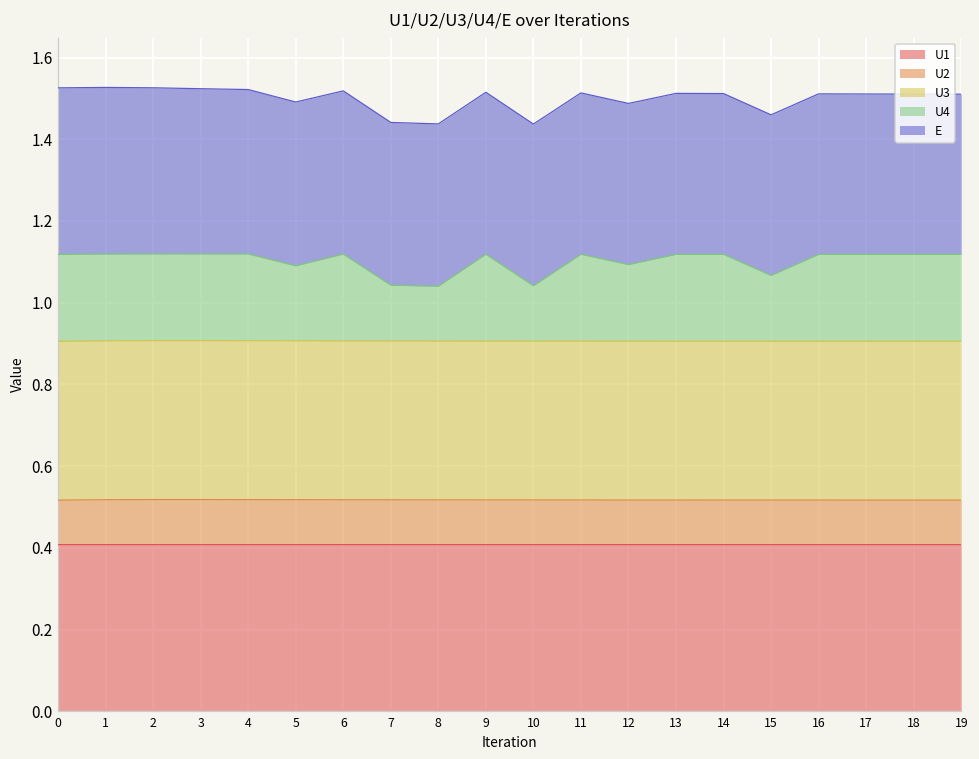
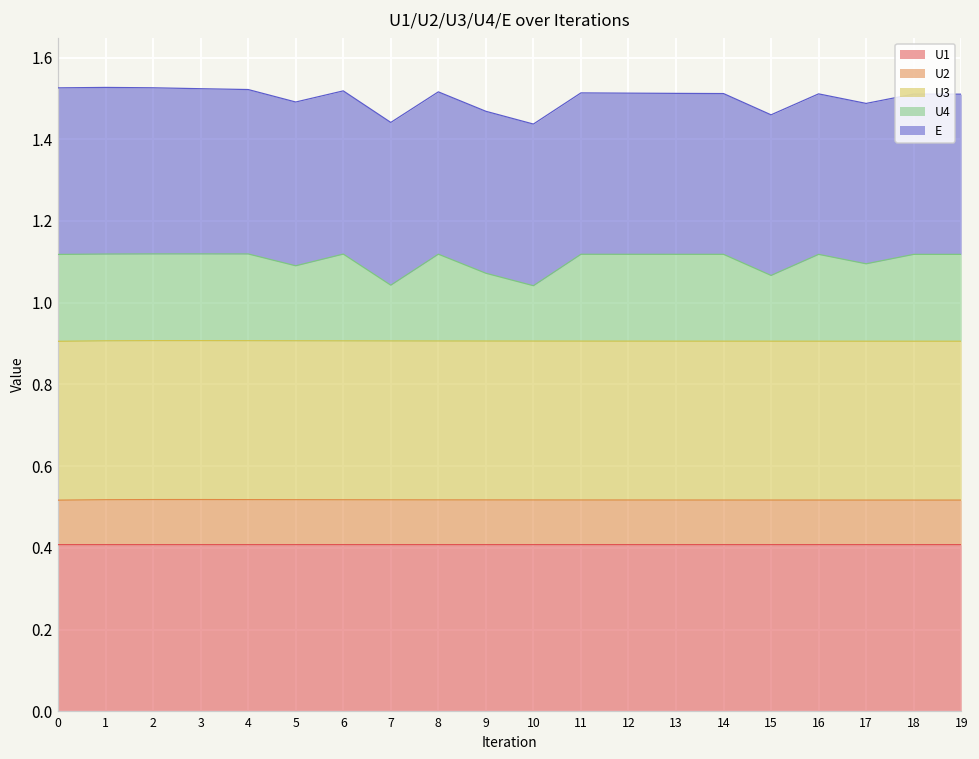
U4, 8: 0.13 -> 0.21
U4, 9: 0.21 -> 0.17
U4, 12: 0.19 -> 0.21
U4, 17: 0.21 -> 0.19
